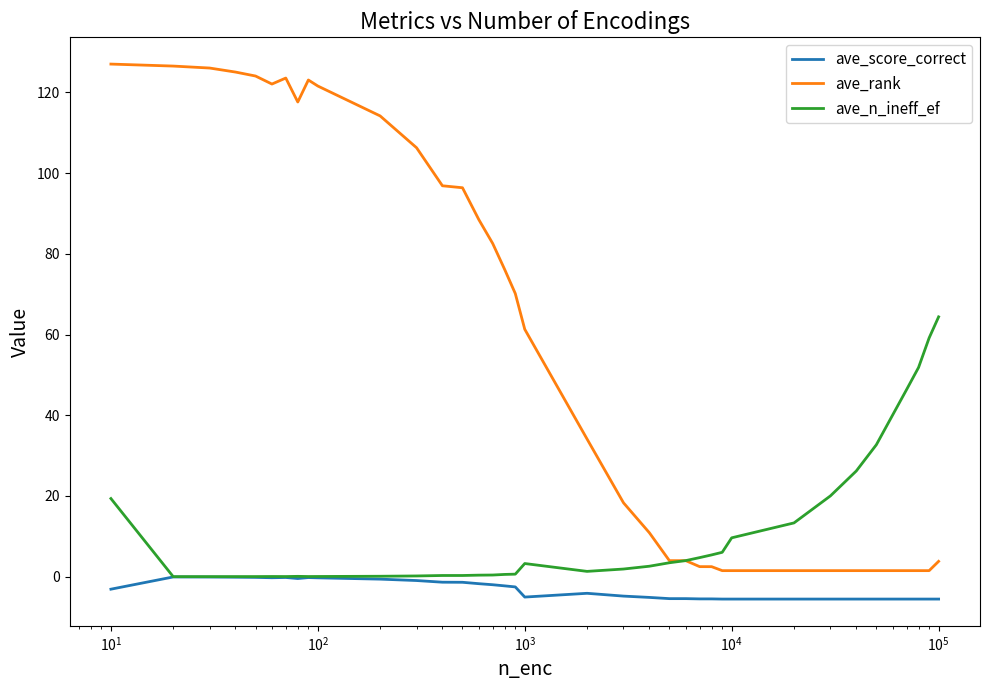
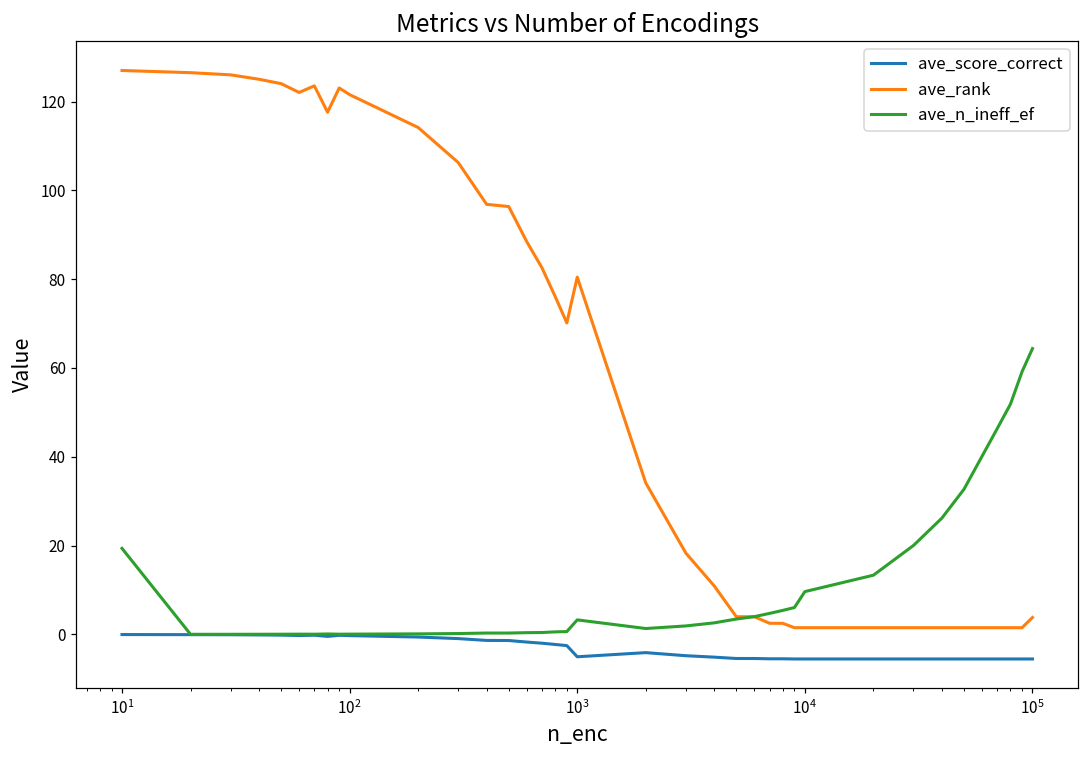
ave_score_correct, 10^1: -3 -> 0
ave_rank, 10^3: 61 -> 80
